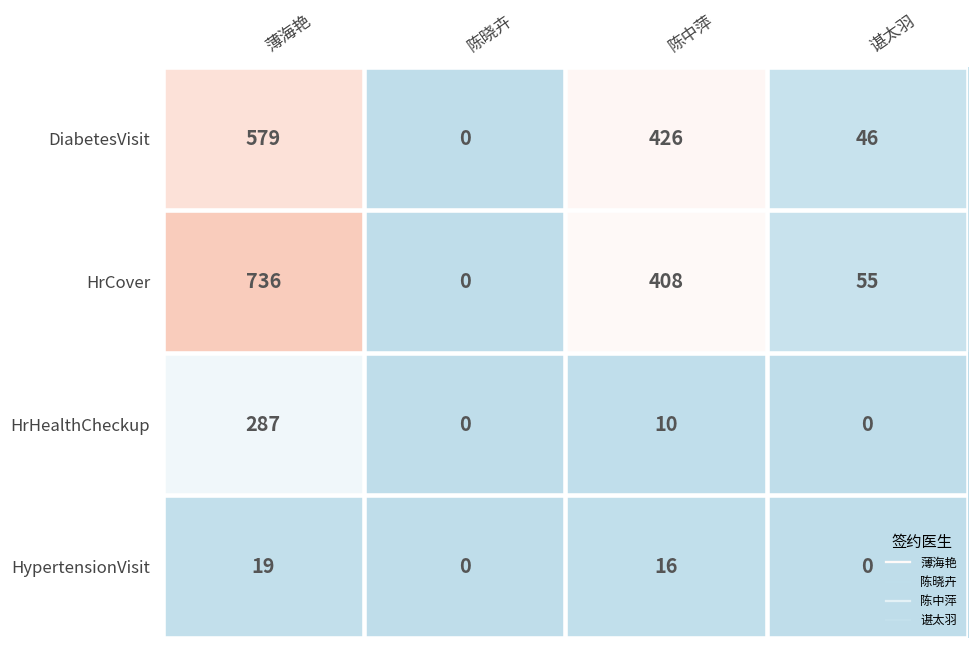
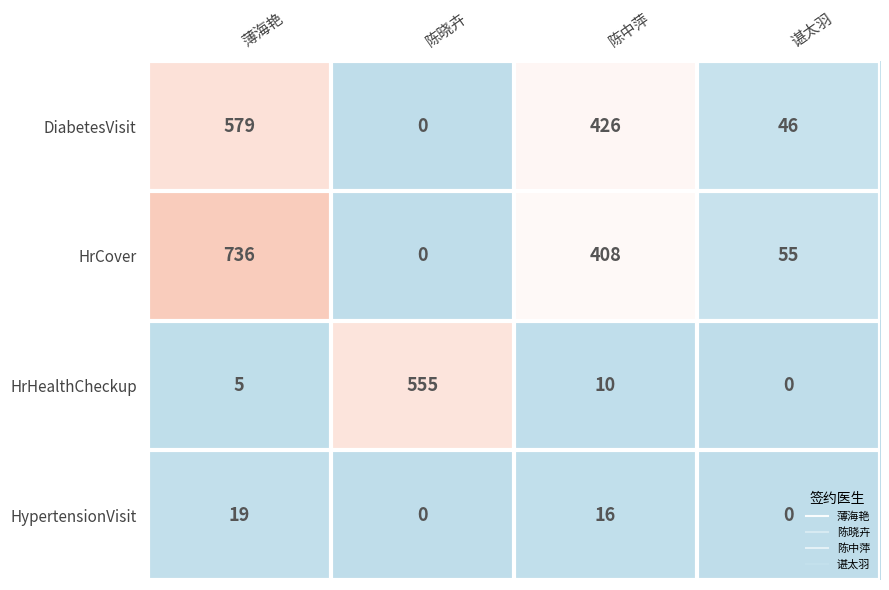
HrHealthCheckup, 薄海艳: 287 -> 5
HrHealthCheckup, 陈晓卉: 0 -> 555
